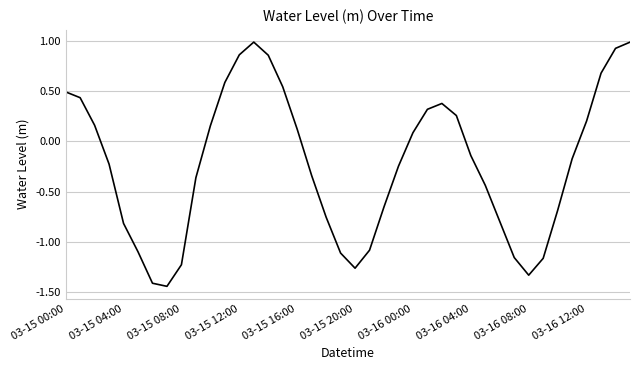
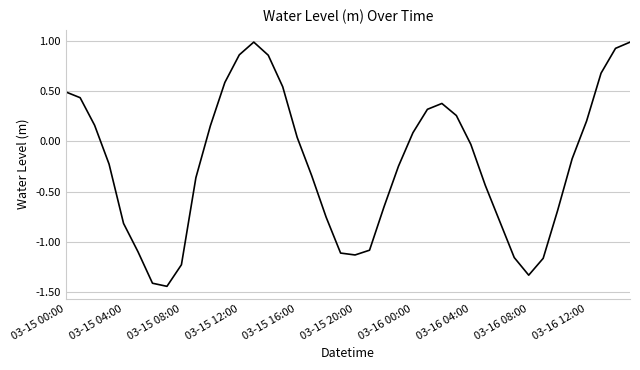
03-15 16:00: 0.12 -> 0.04
03-15 20:00: -1.26 -> -1.13
03-16 04:00: -0.14 -> -0.03
